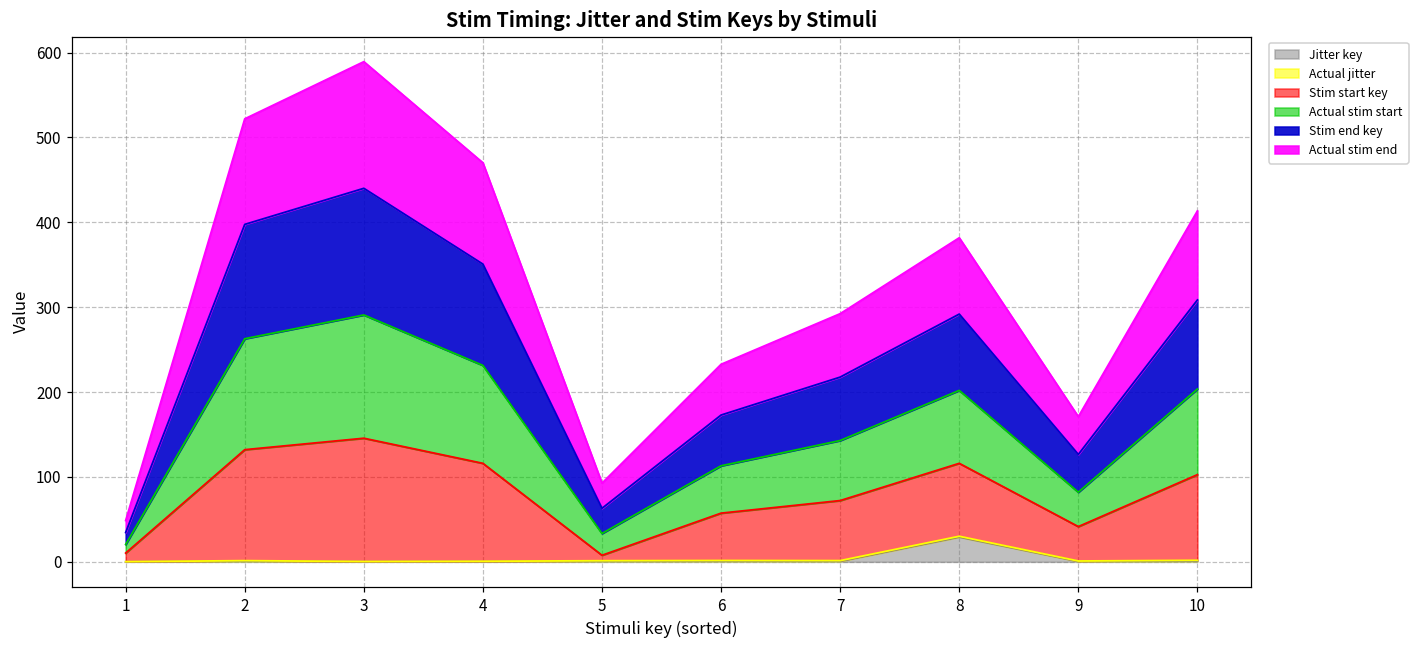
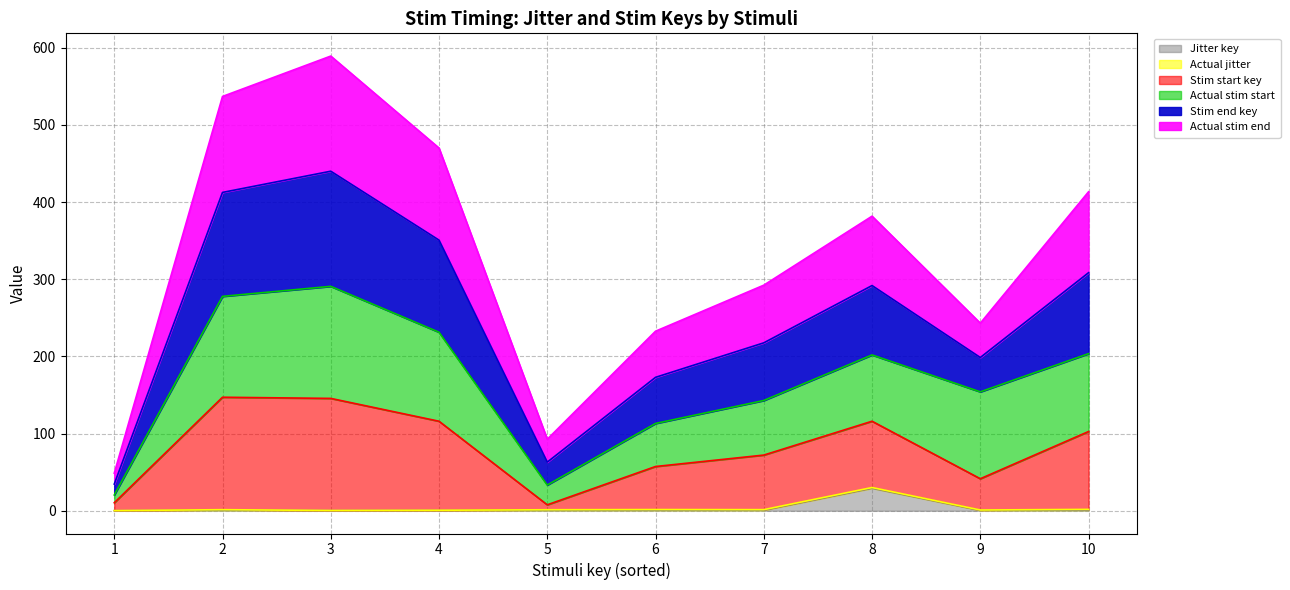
Stim start key, 2: 130 -> 150
Actual stim start, 9: 40 -> 110
